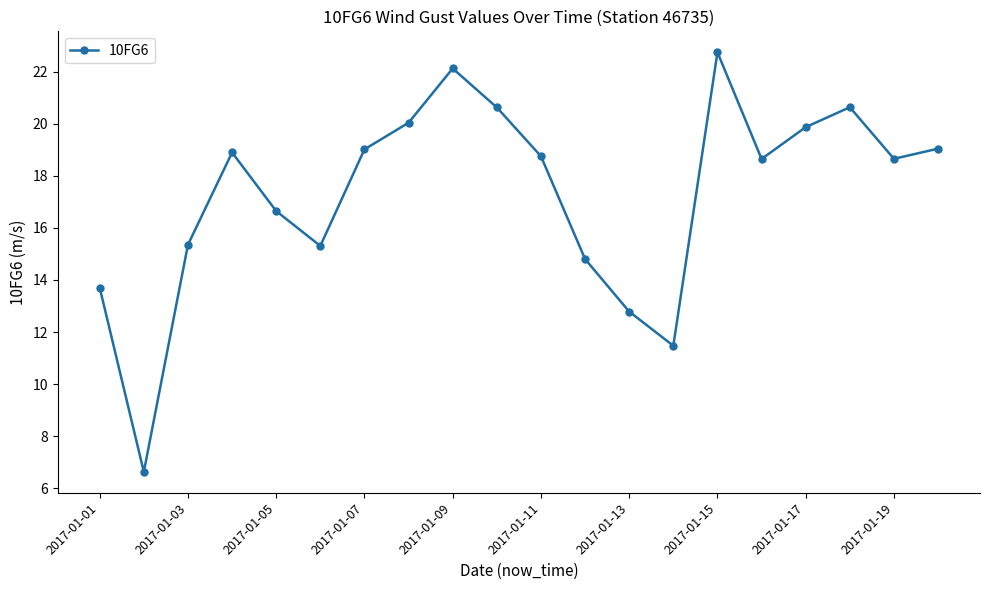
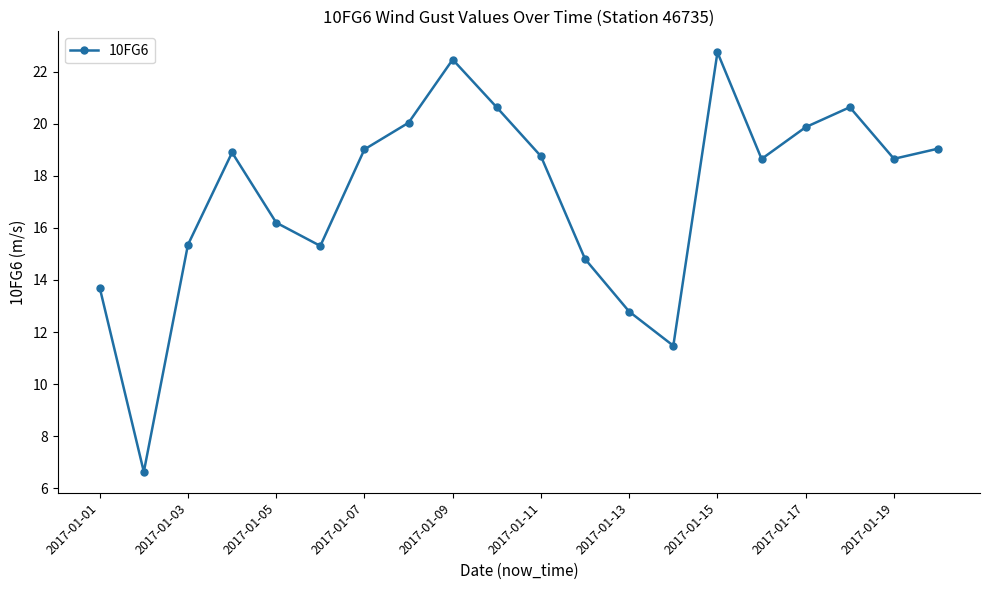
2017-01-05: 16.6 -> 16.2
2017-01-09: 22.1 -> 22.5
